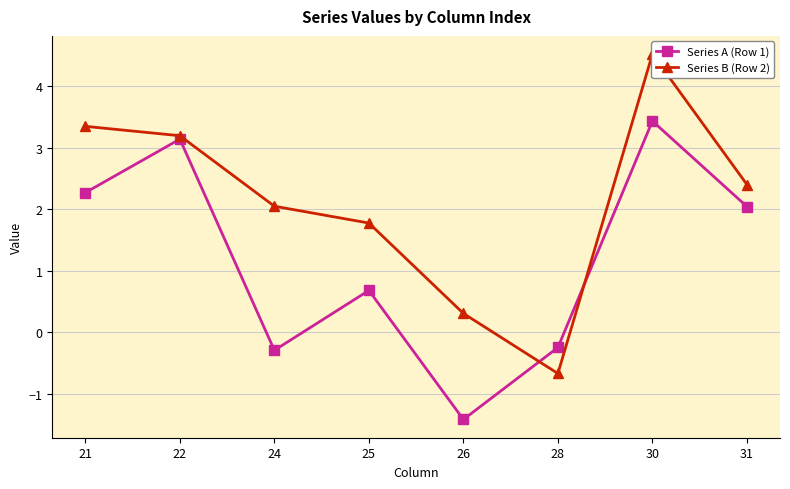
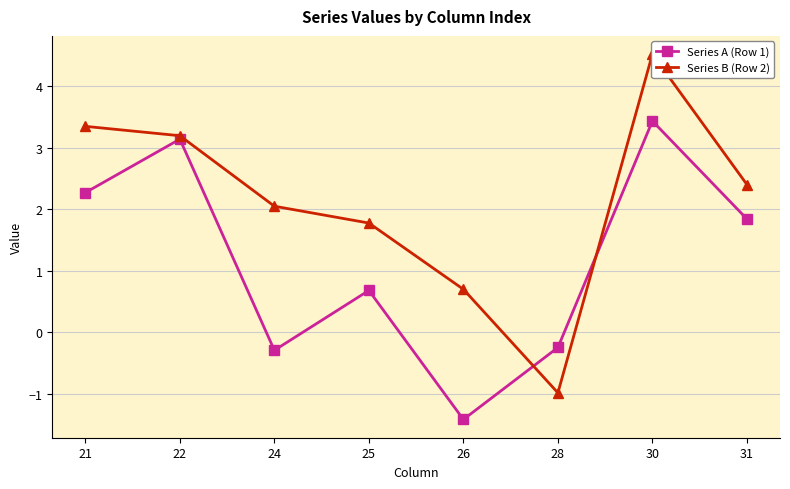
Series B (Row 2), 26: 0.3 -> 0.7
Series B (Row 2), 28: -0.7 -> -1.0
Series A (Row 1), 31: 2.0 -> 1.8
